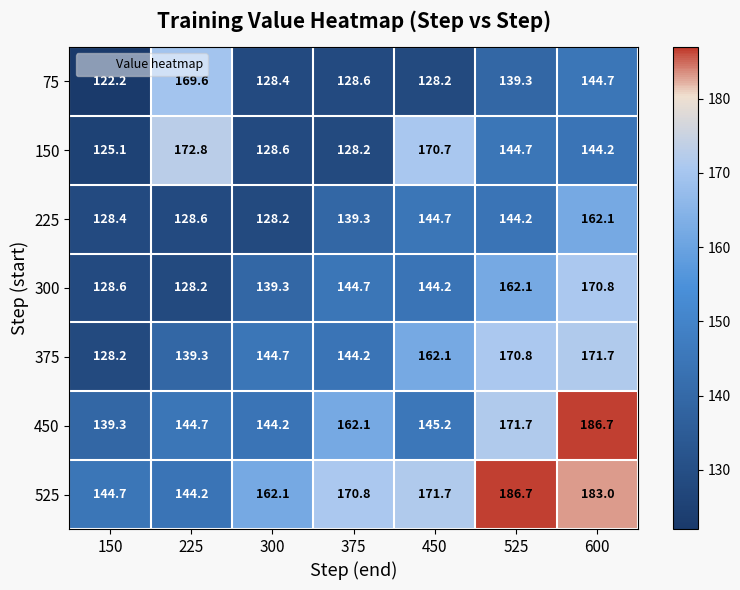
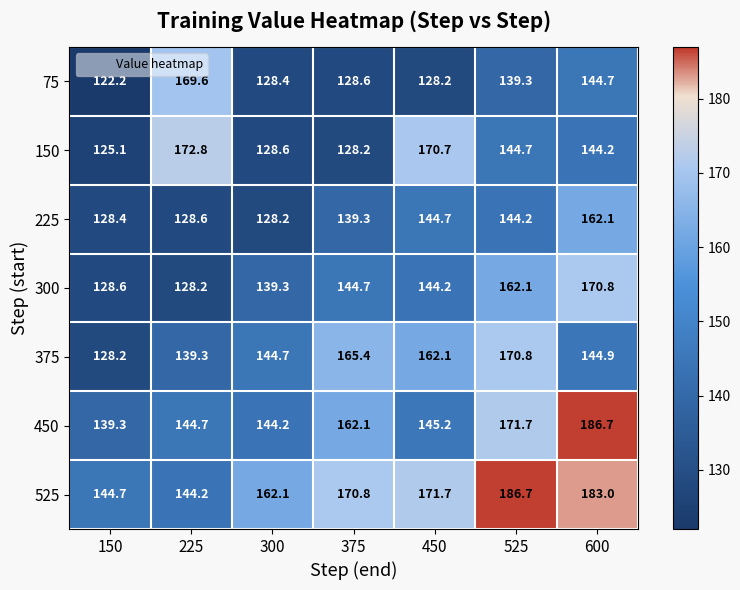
375, 375: 144.2 -> 165.4
375, 600: 171.7 -> 144.9
